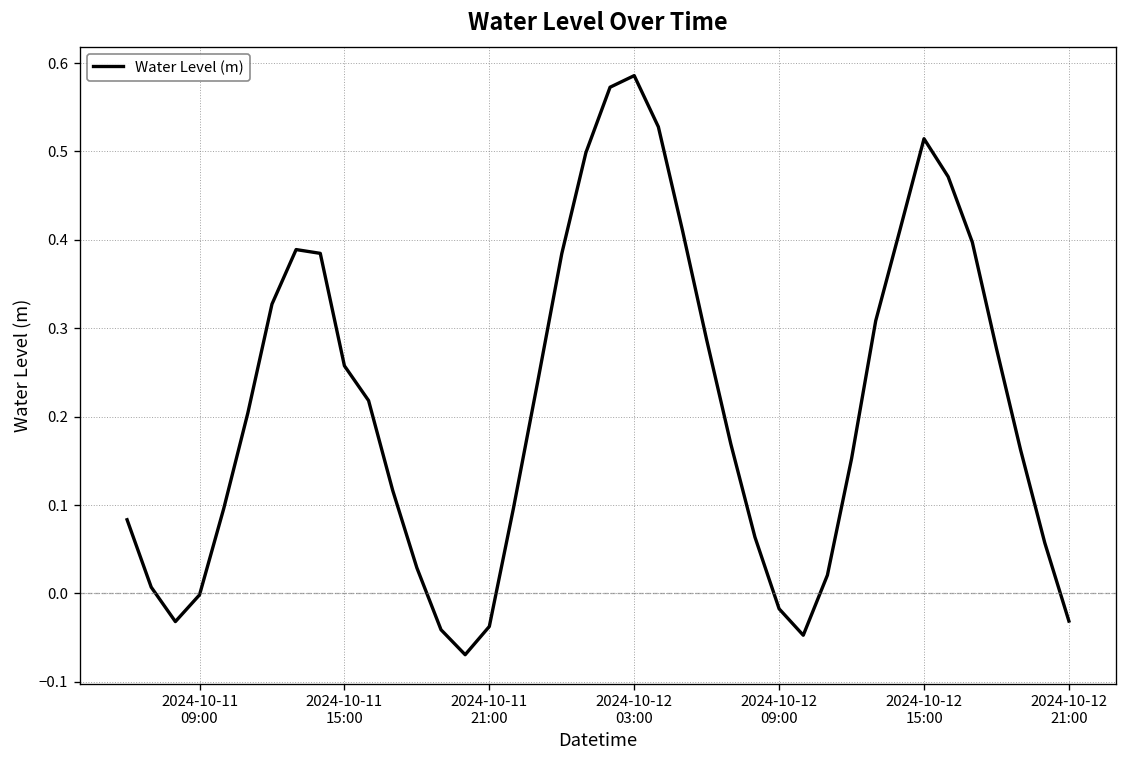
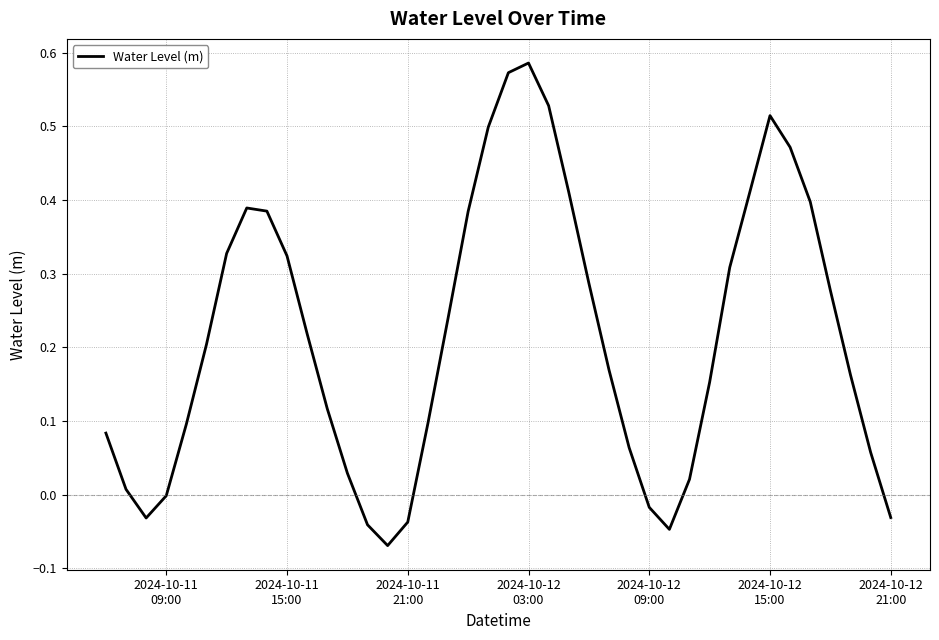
2024-10-11 15:00: 0.26 -> 0.32
